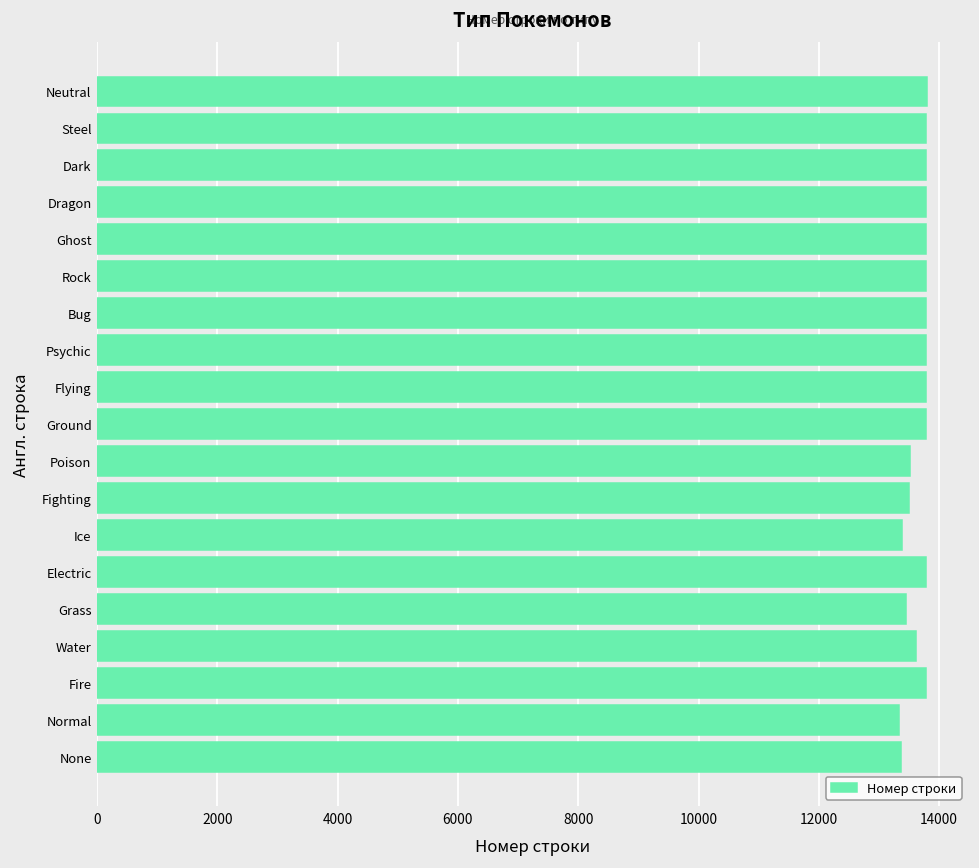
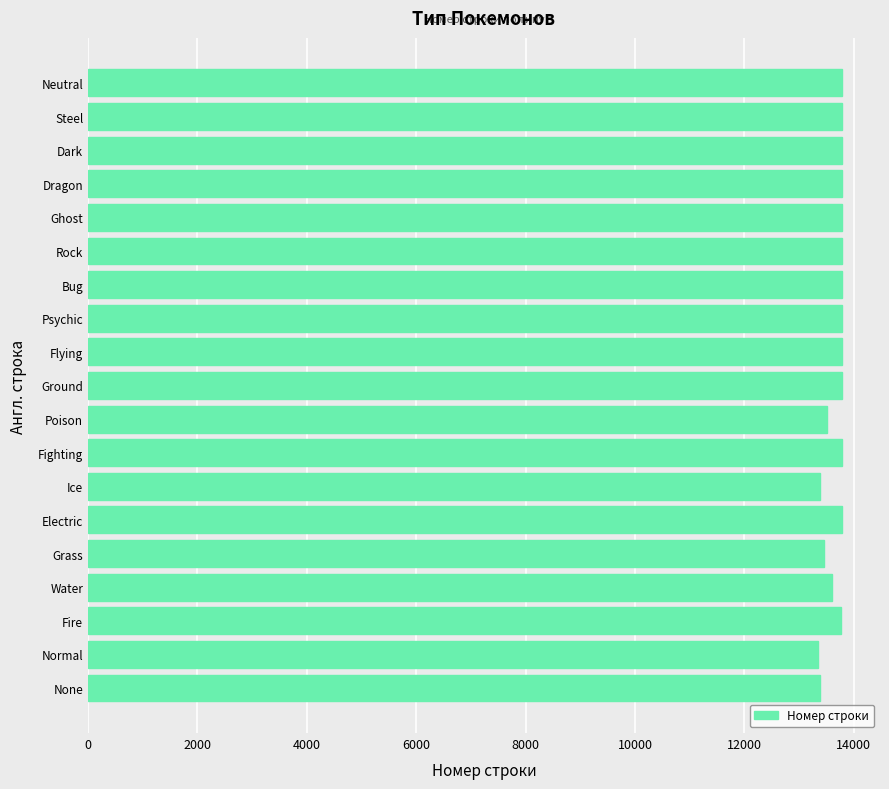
Fighting: 13500 -> 13800
